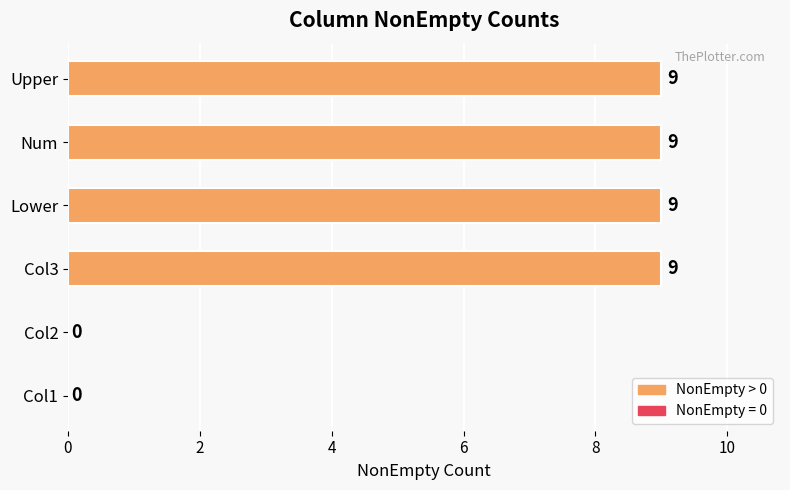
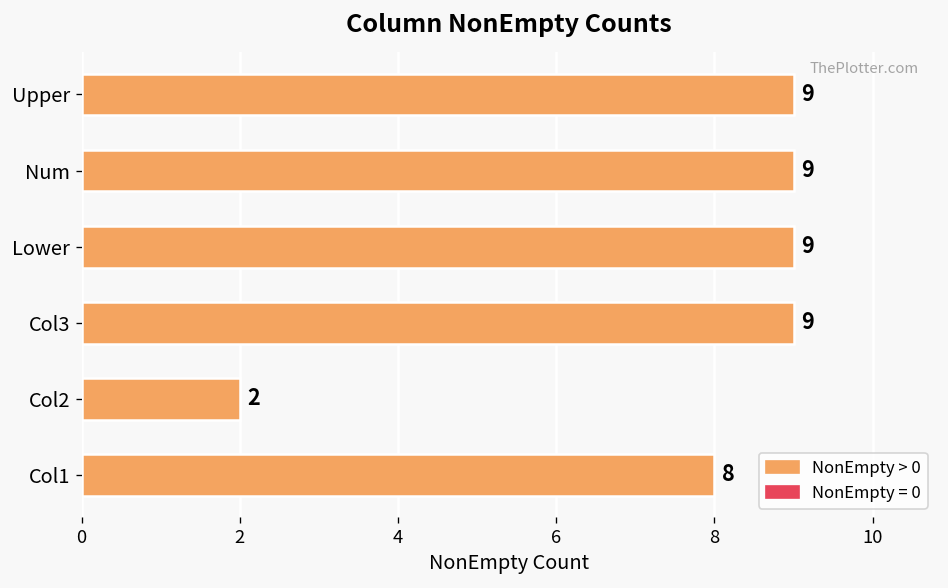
Col2: 0 -> 2
Col1: 0 -> 8
